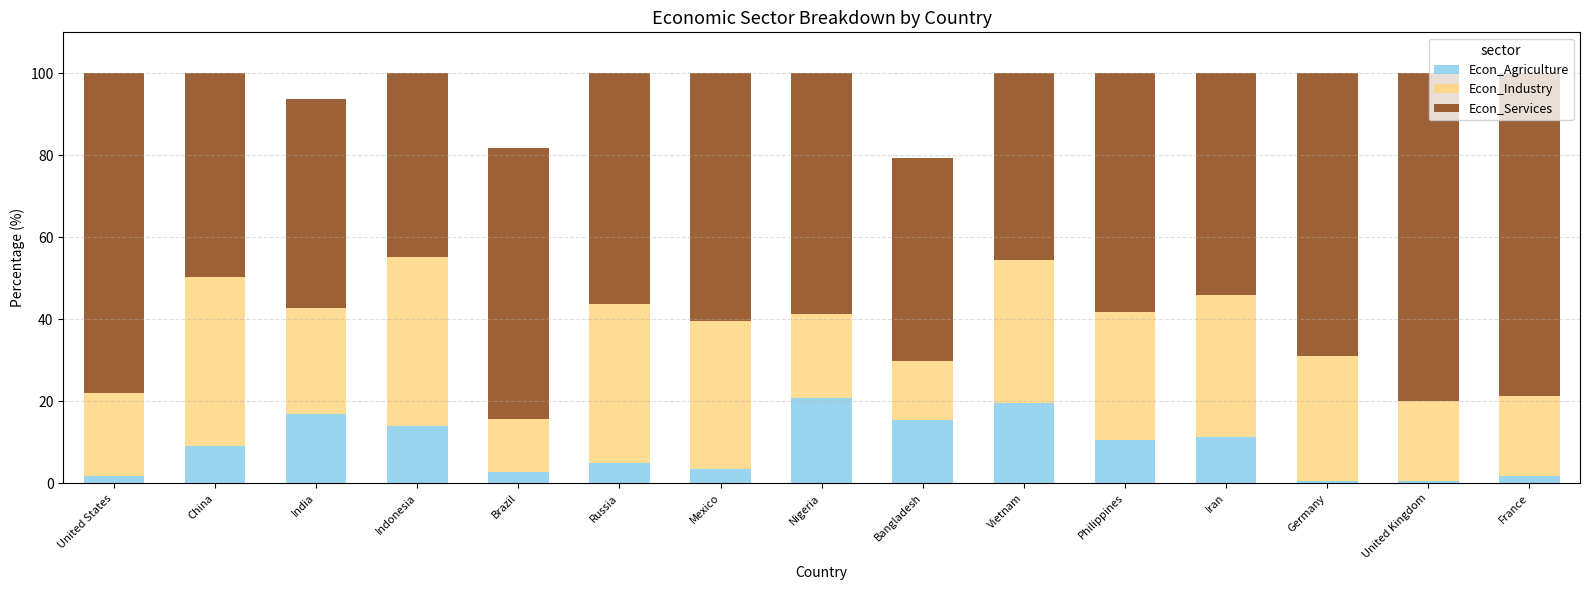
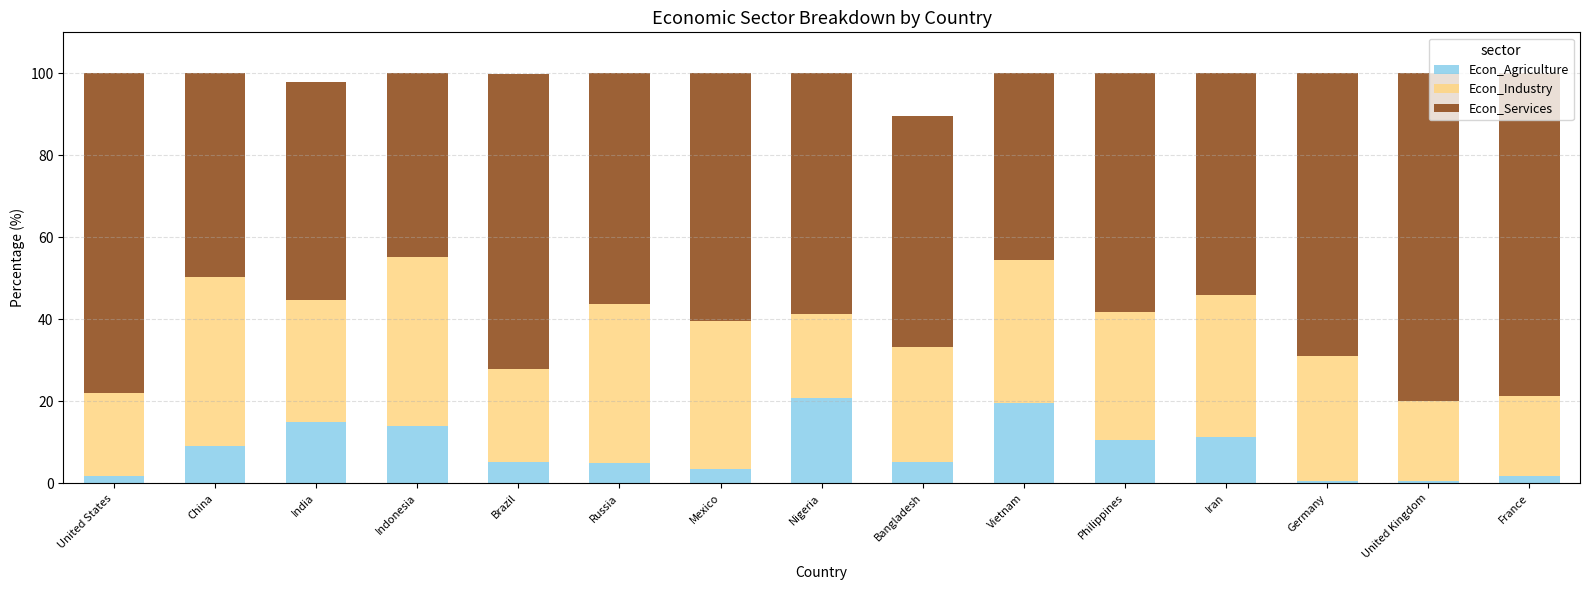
Econ_Agriculture, India: 17 -> 15
Econ_Industry, India: 26 -> 30
Econ_Services, India: 51 -> 53
Econ_Agriculture, Brazil: 3 -> 5
Econ_Industry, Brazil: 13 -> 23
Econ_Services, Brazil: 66 -> 72
Econ_Agriculture, Bangladesh: 16 -> 5
Econ_Industry, Bangladesh: 14 -> 28
Econ_Services, Bangladesh: 50 -> 56
